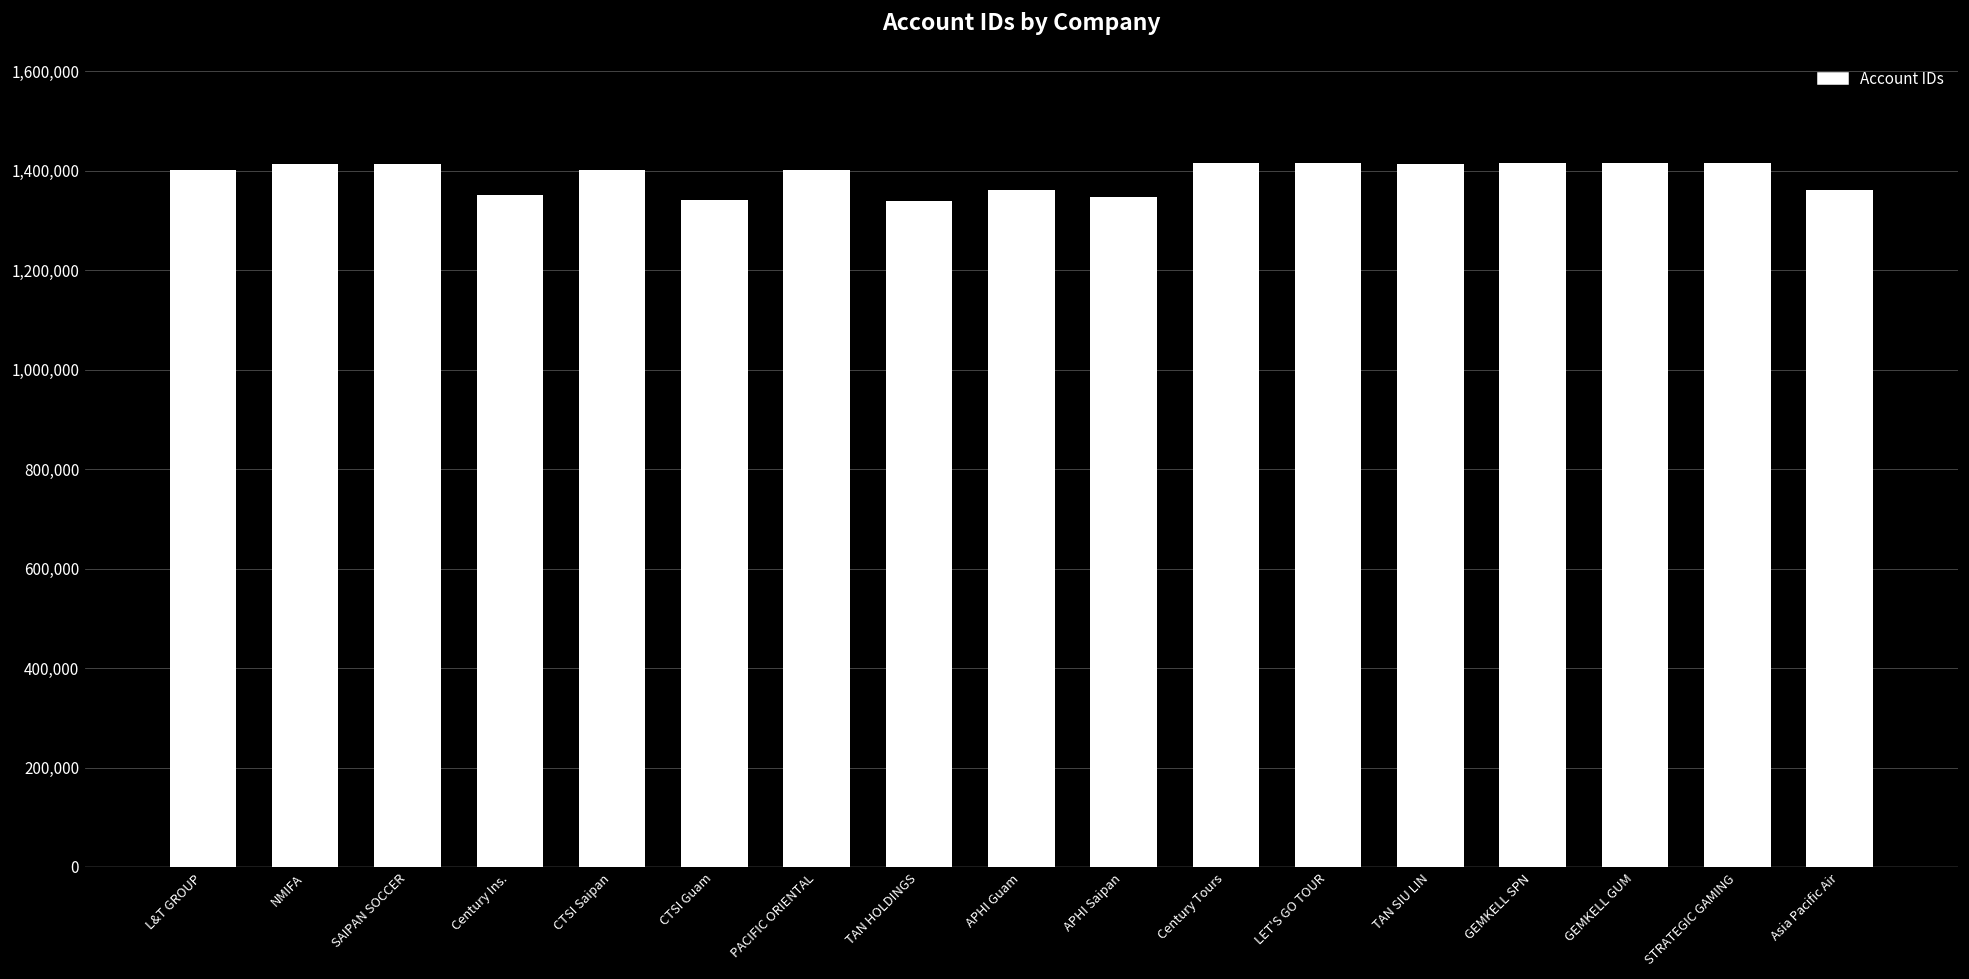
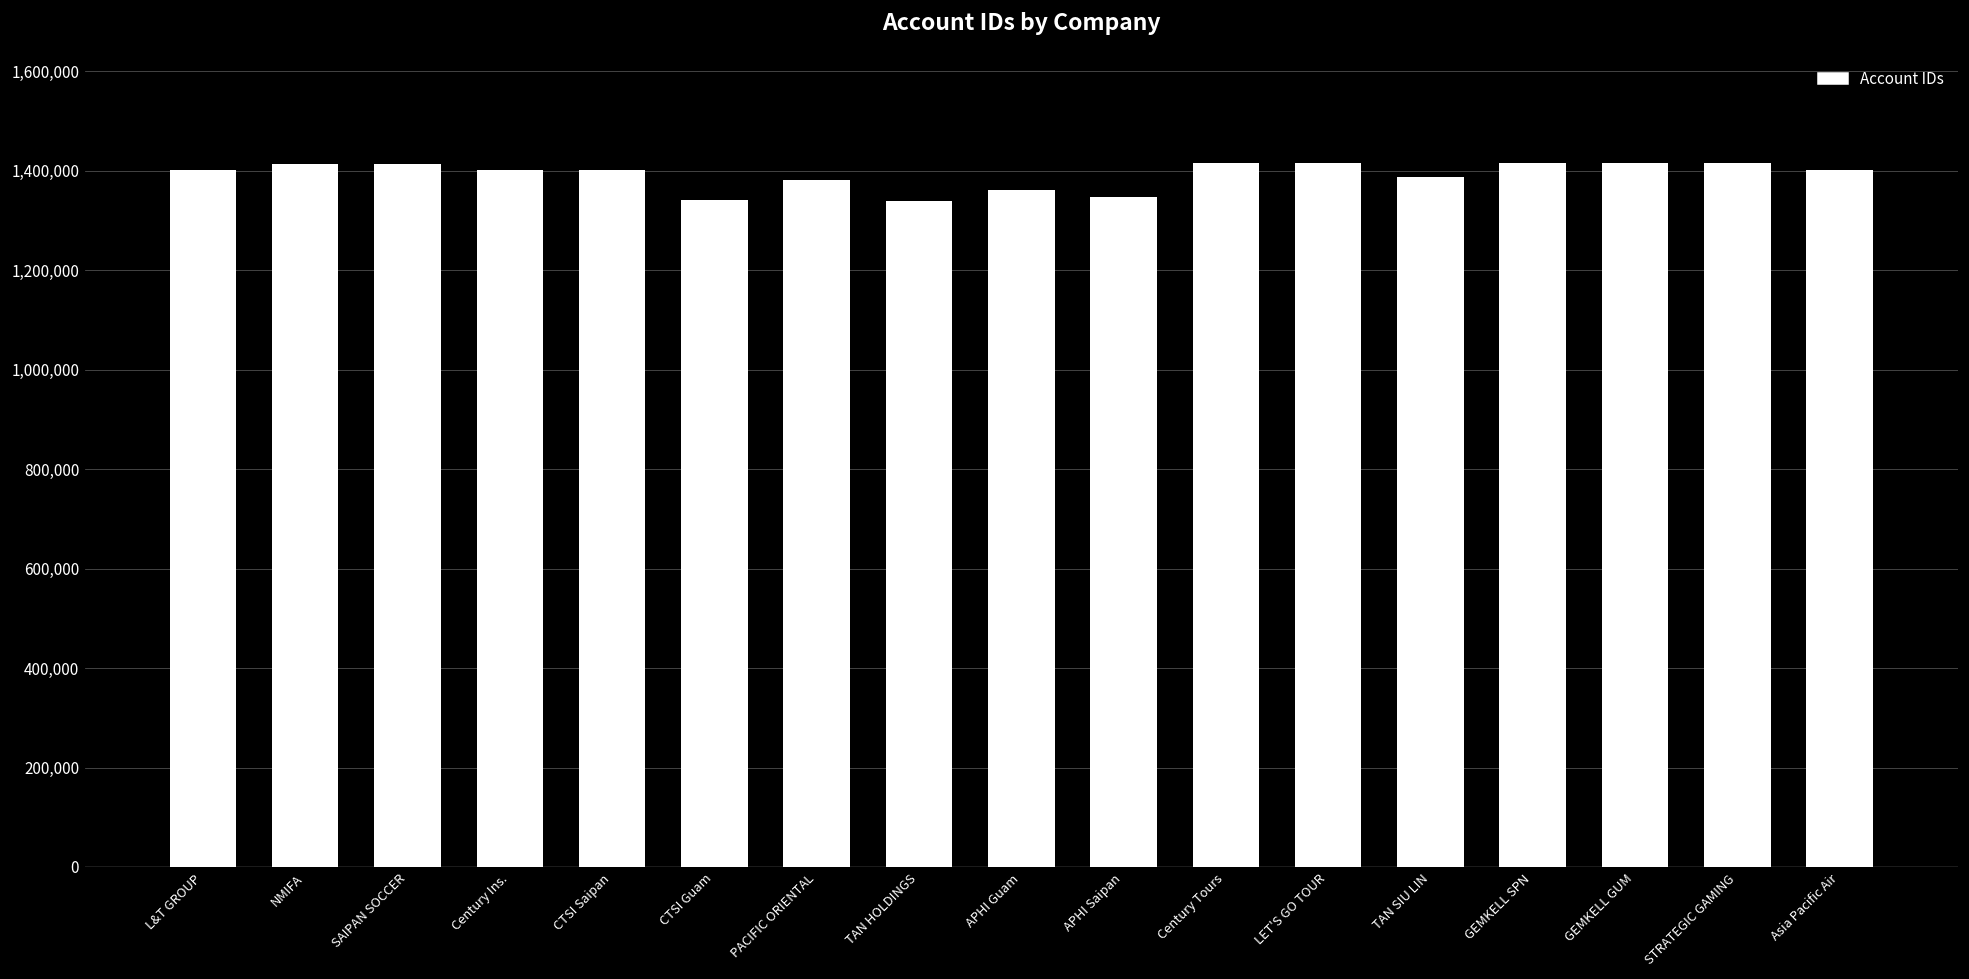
Century Ins.: 1,350,000 -> 1,400,000
PACIFIC ORIENTAL: 1,400,000 -> 1,380,000
TAN SIU LIN: 1,410,000 -> 1,390,000
Asia Pacific Air: 1,360,000 -> 1,400,000
